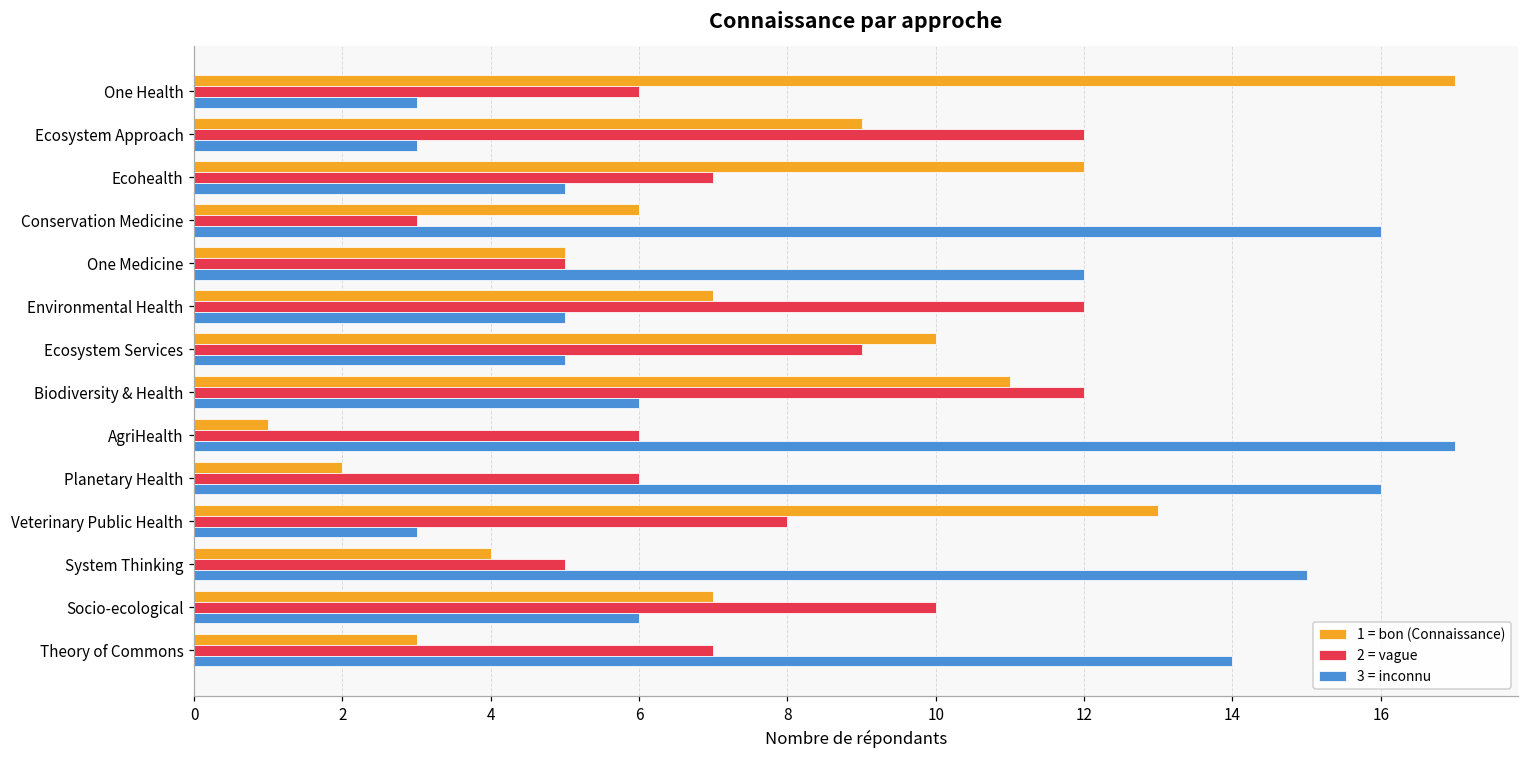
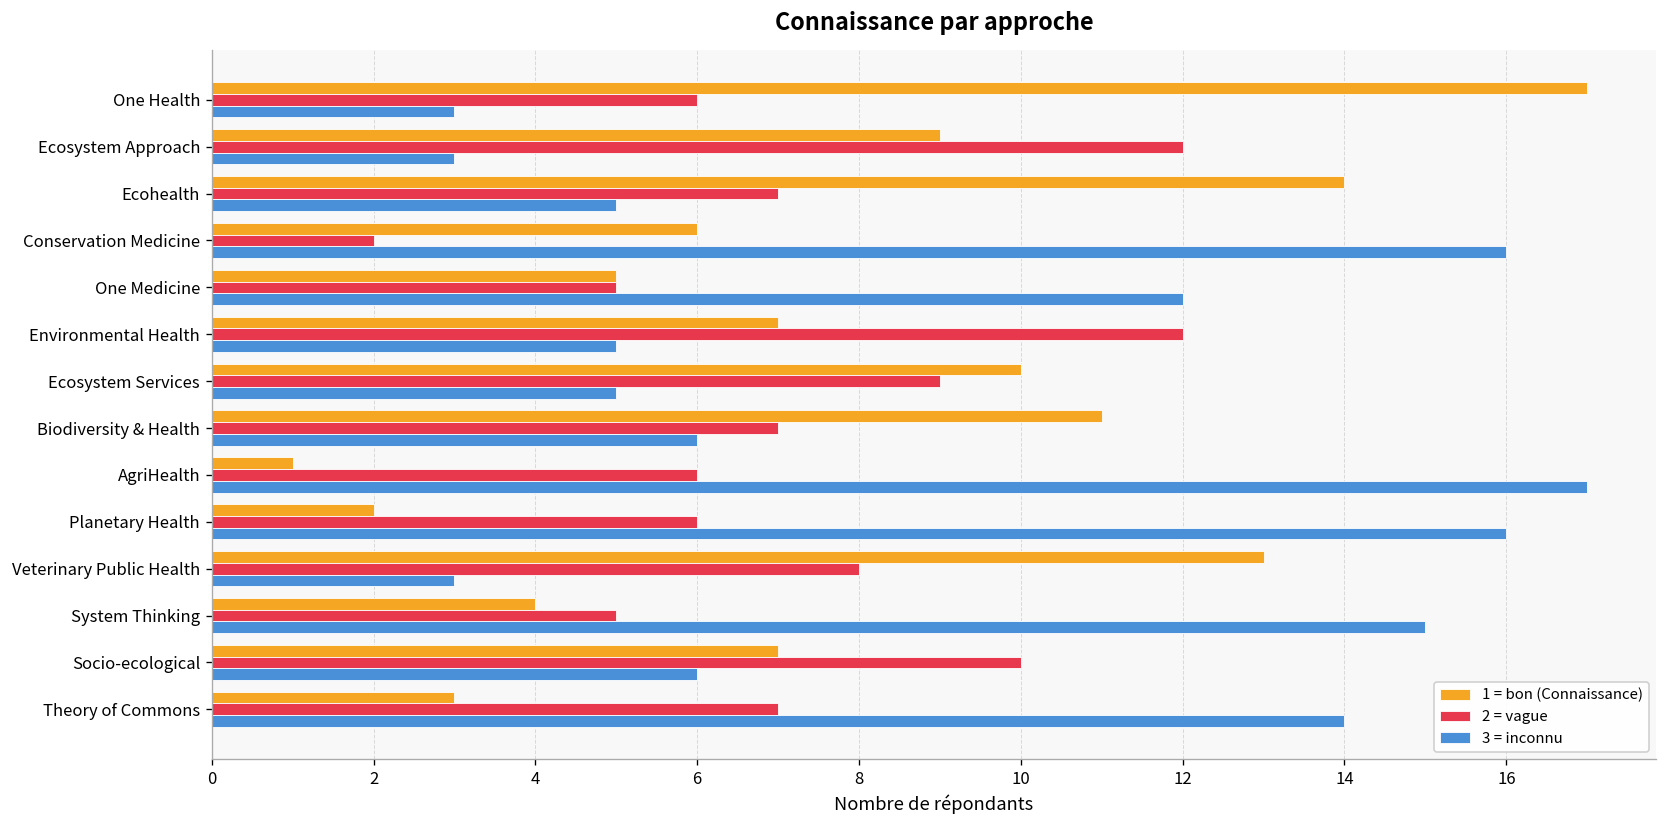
1 = bon (Connaissance), Ecohealth: 12 -> 14
2 = vague, Conservation Medicine: 3 -> 2
2 = vague, Biodiversity & Health: 12 -> 7
